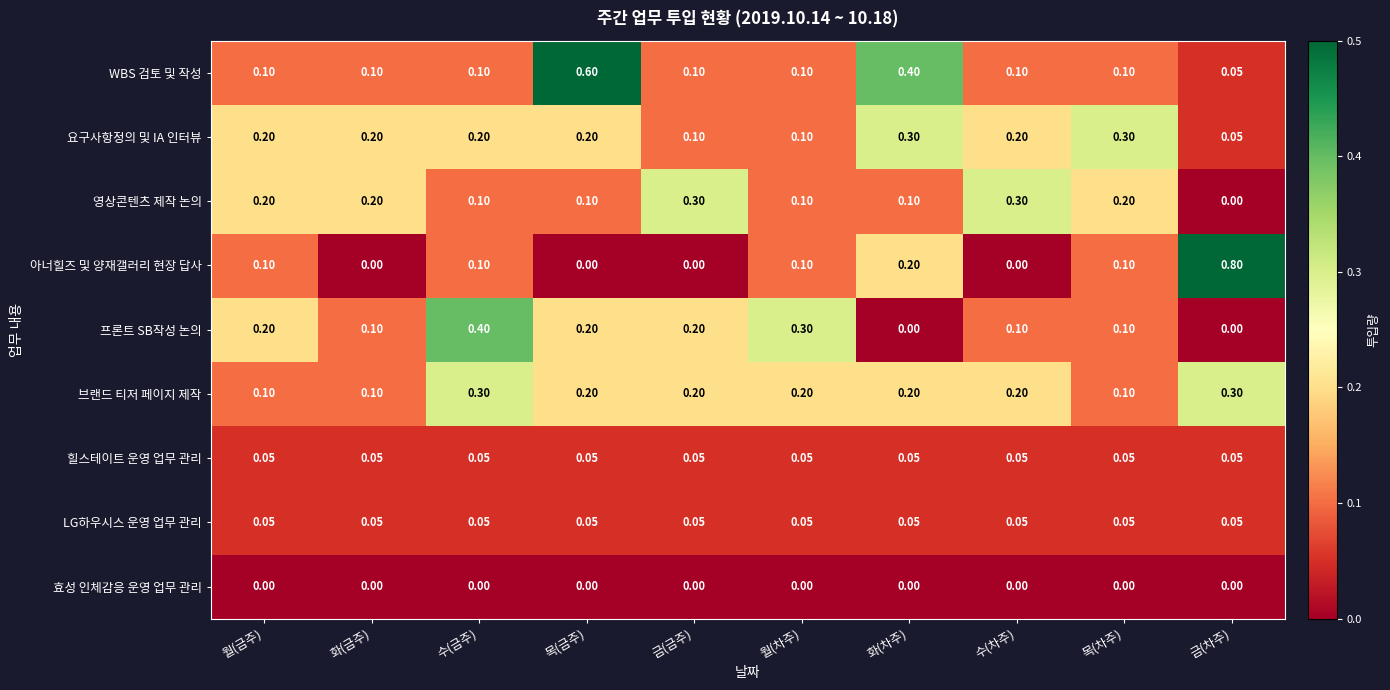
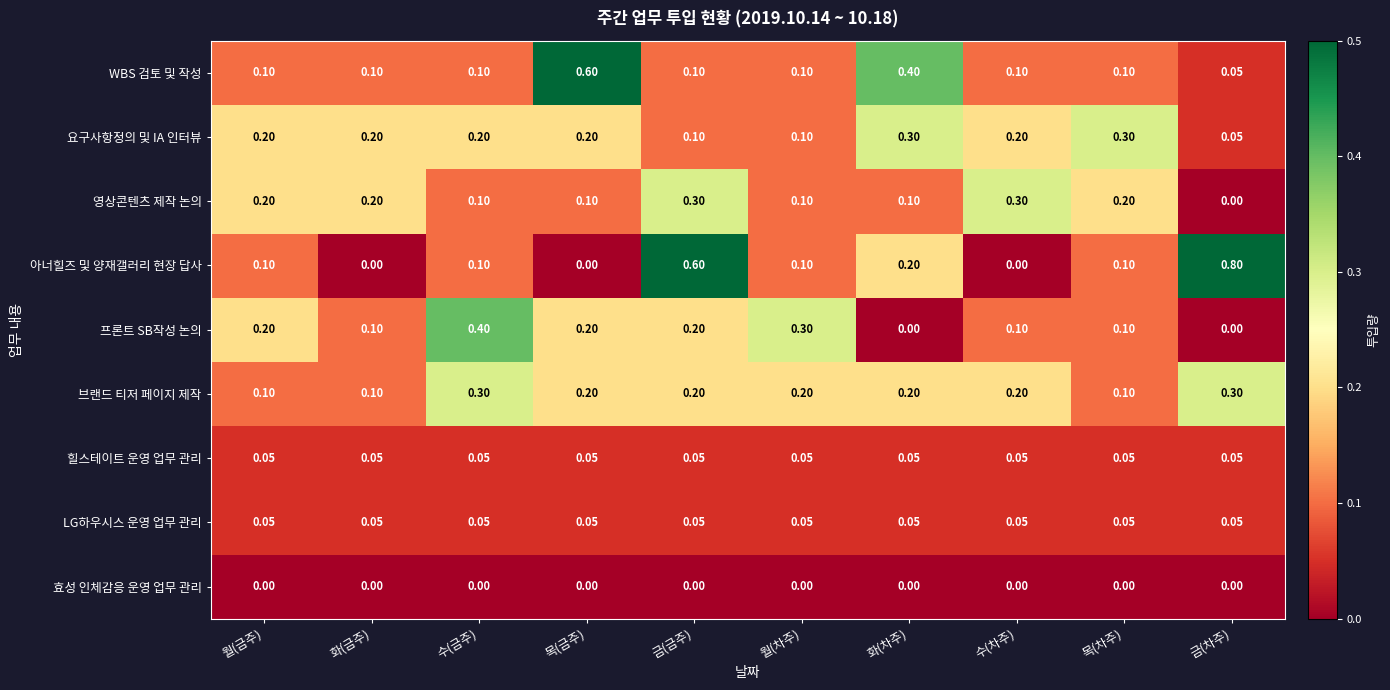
아너힐즈 및 양재갤러리 현장 답사, 금(금주): 0.00 -> 0.60
